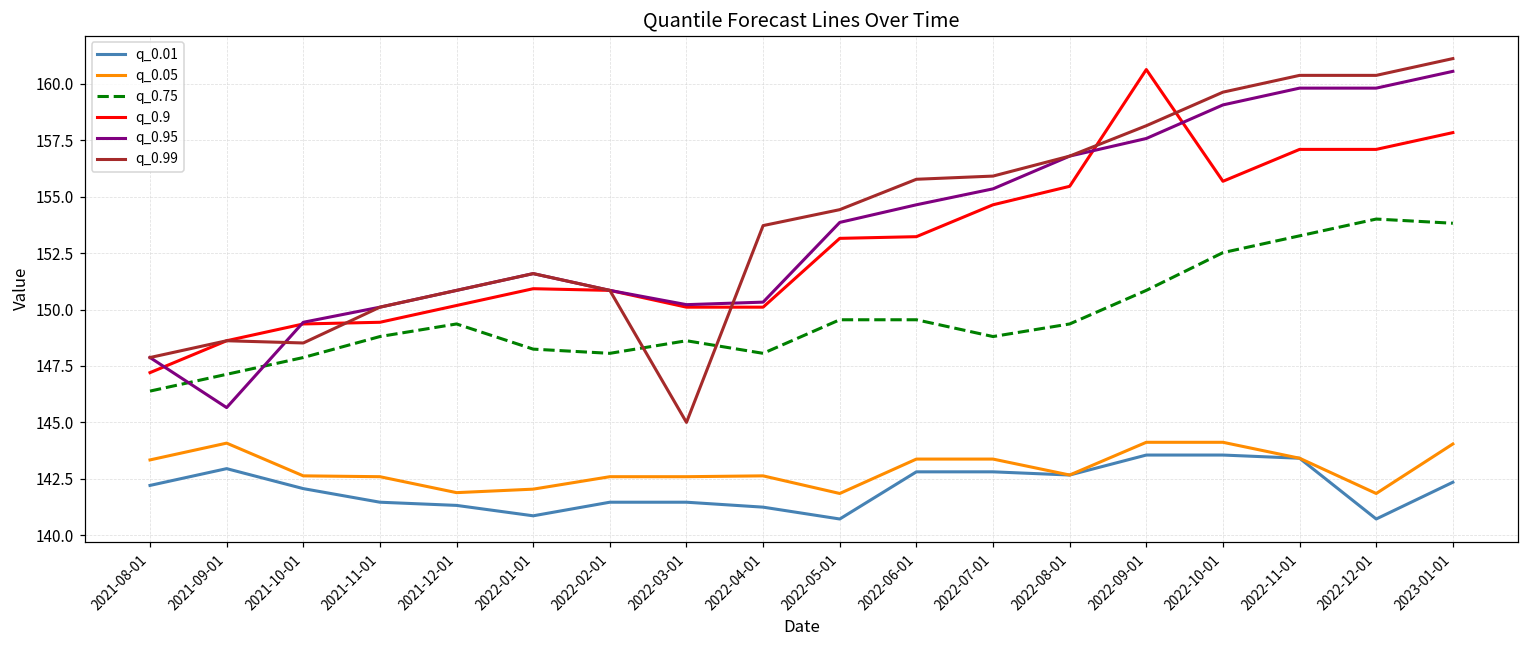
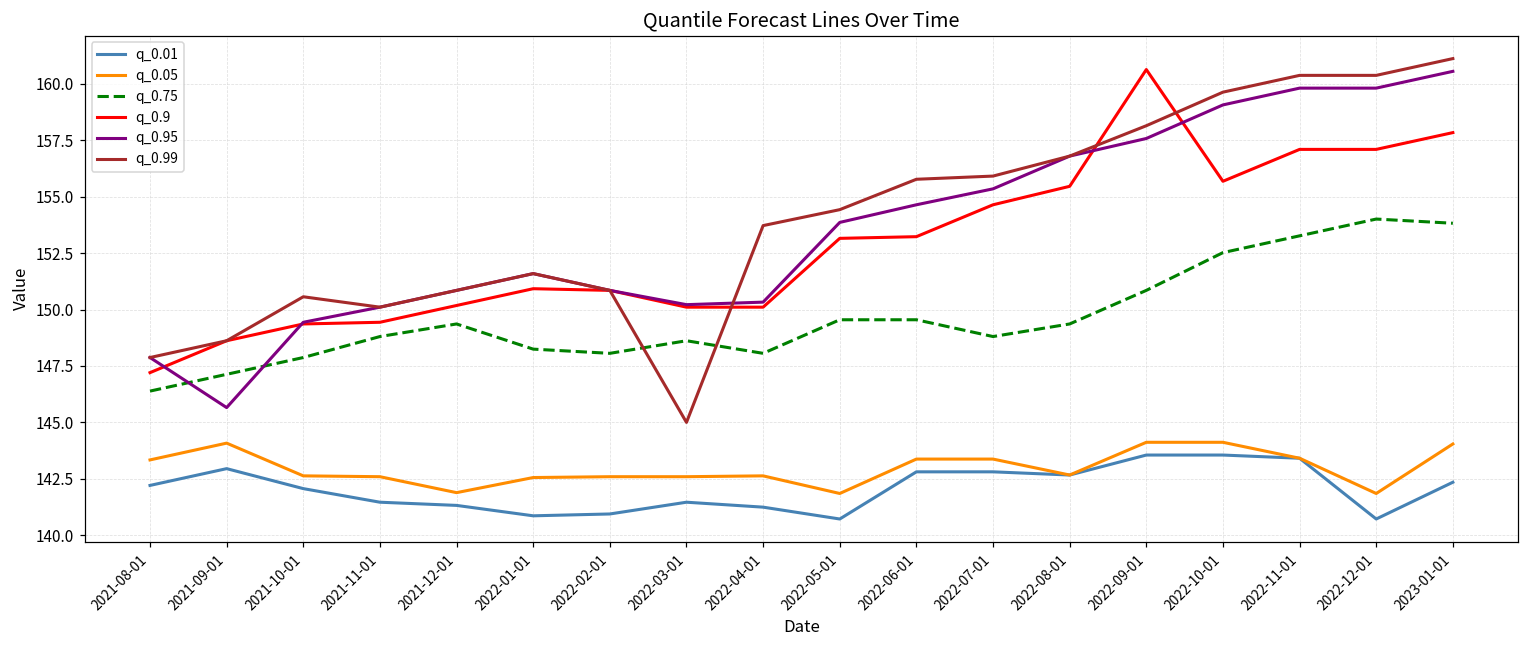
q_0.99, 2021-10-01: 148.5 -> 150.6
q_0.05, 2022-01-01: 142.0 -> 142.6
q_0.01, 2022-02-01: 141.5 -> 140.9
